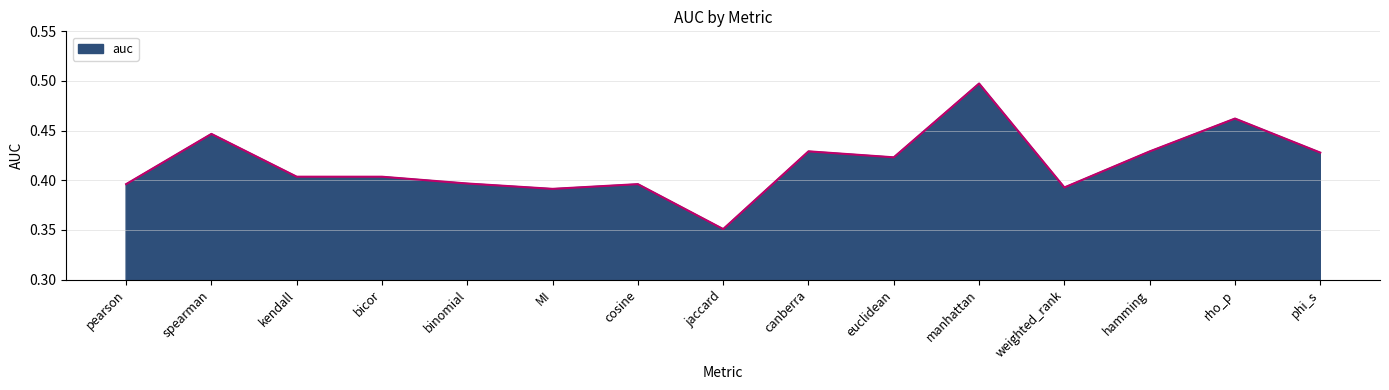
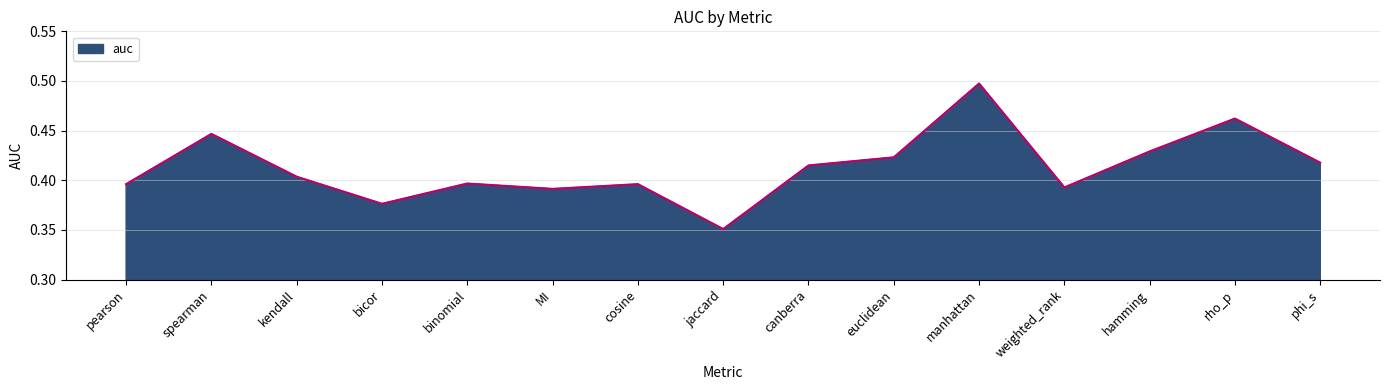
bicor: 0.40 -> 0.38
canberra: 0.43 -> 0.41
phi_s: 0.43 -> 0.42
